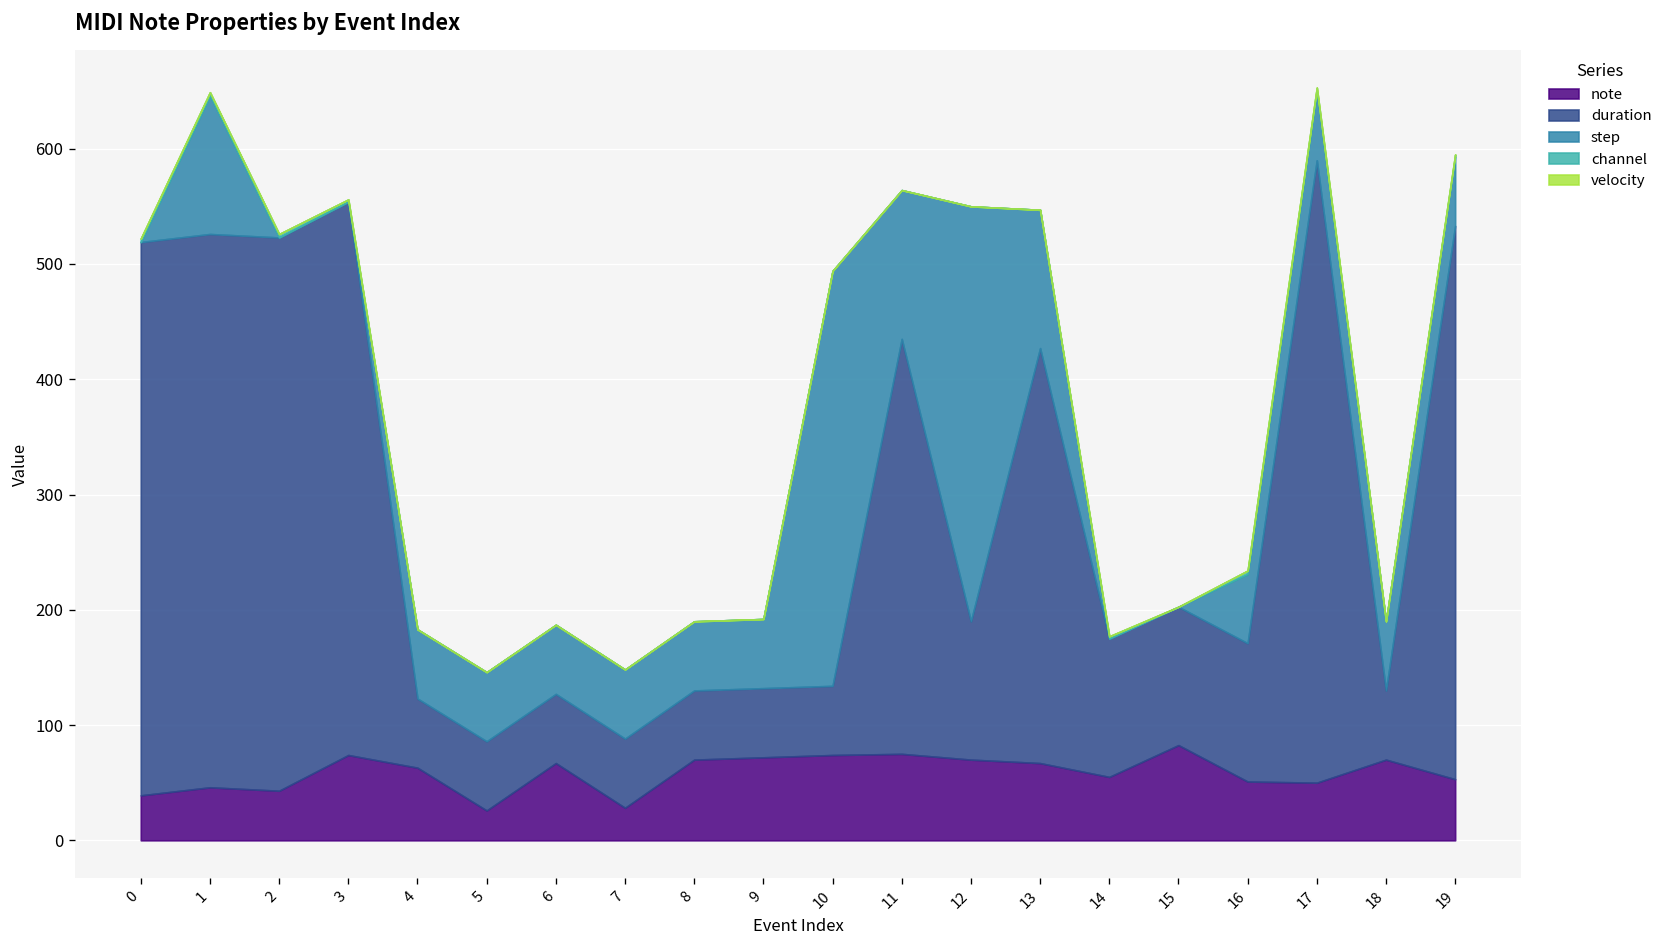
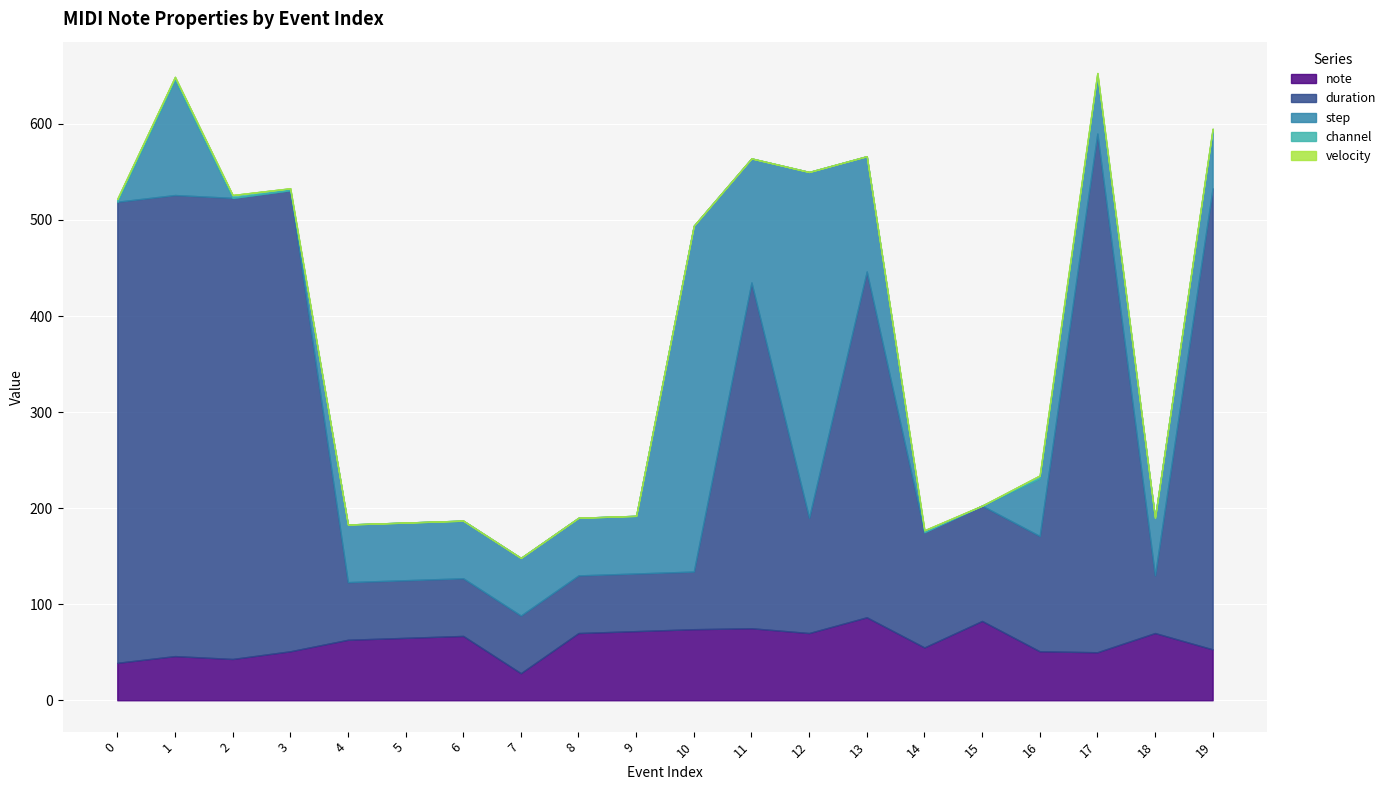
note, 3: 70 -> 50
note, 5: 30 -> 70
note, 13: 70 -> 90
